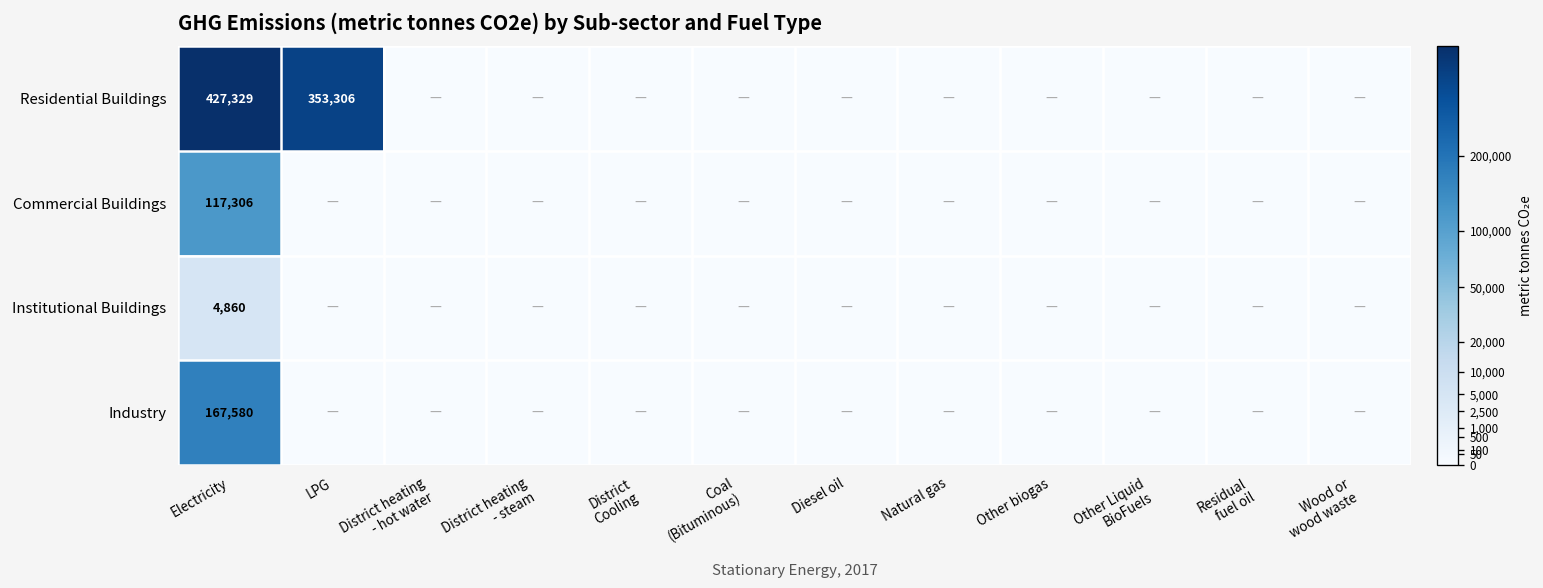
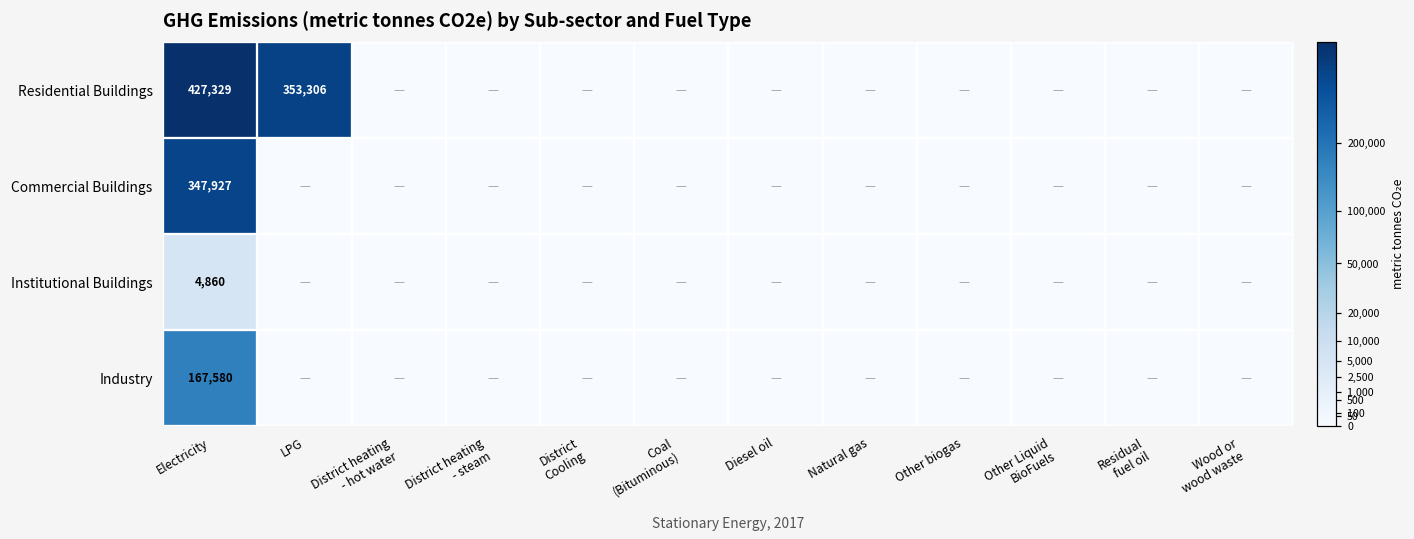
Commercial Buildings, Electricity: 117,306 -> 347,927
